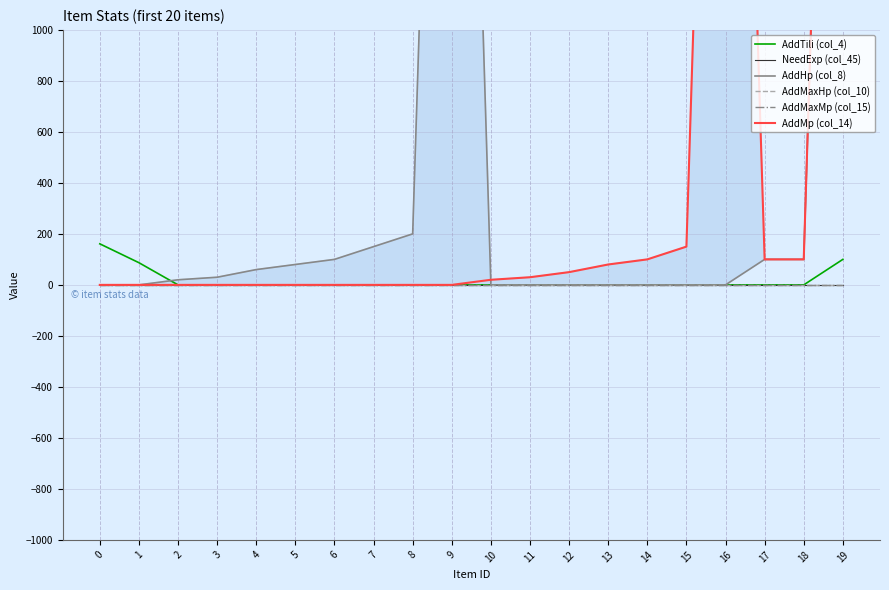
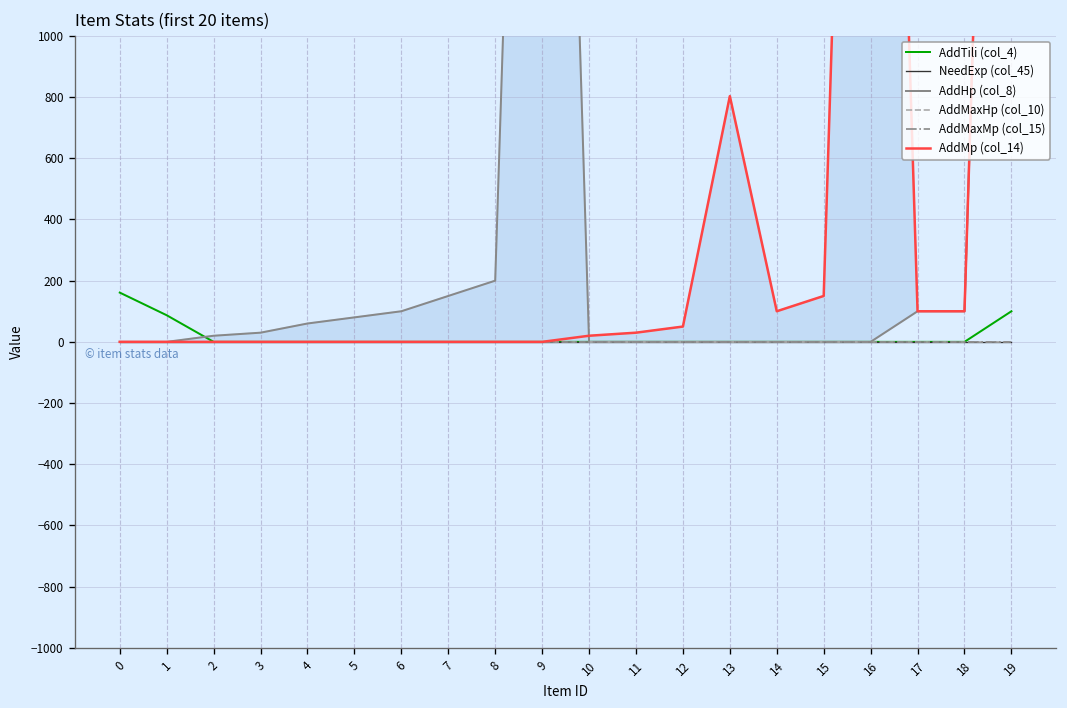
AddMp (col_14), 13: 80 -> 800
